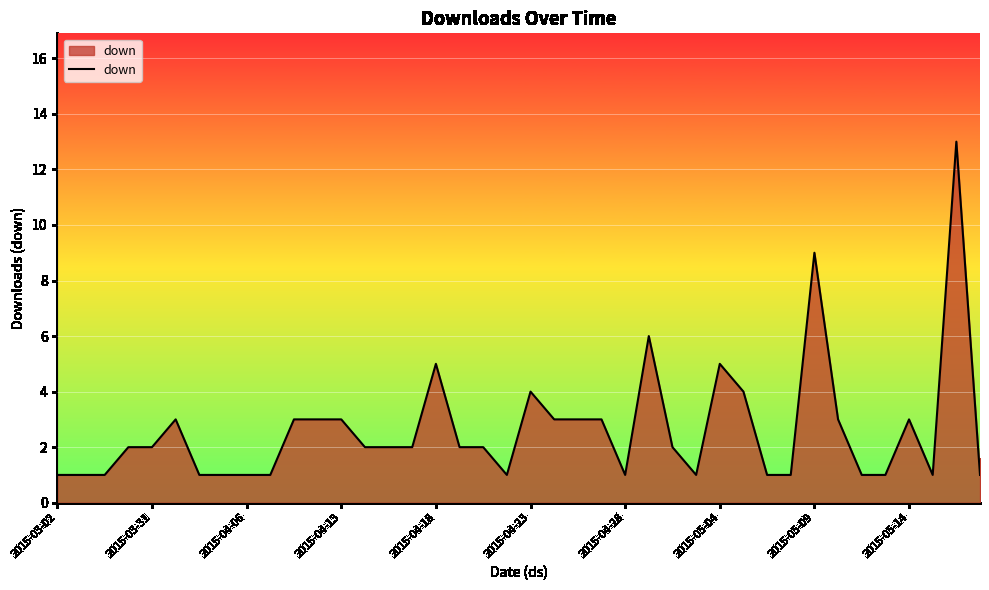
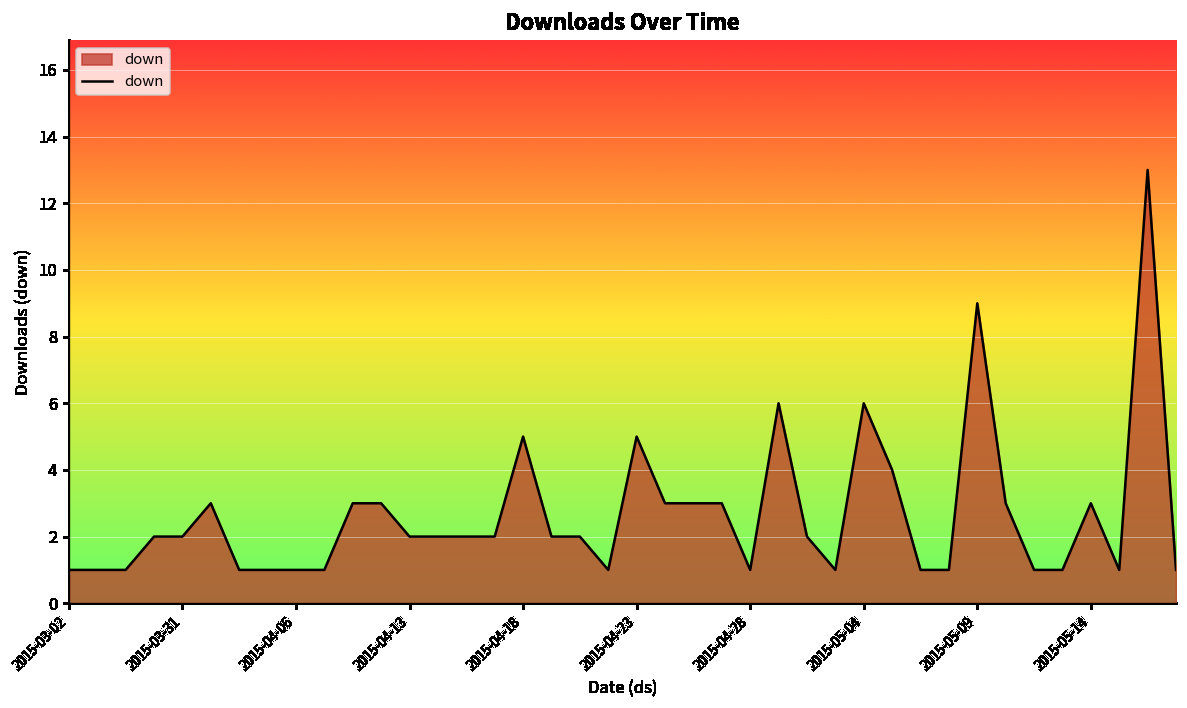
2015-04-13: 3 -> 2
2015-04-23: 4 -> 5
2015-05-04: 5 -> 6
